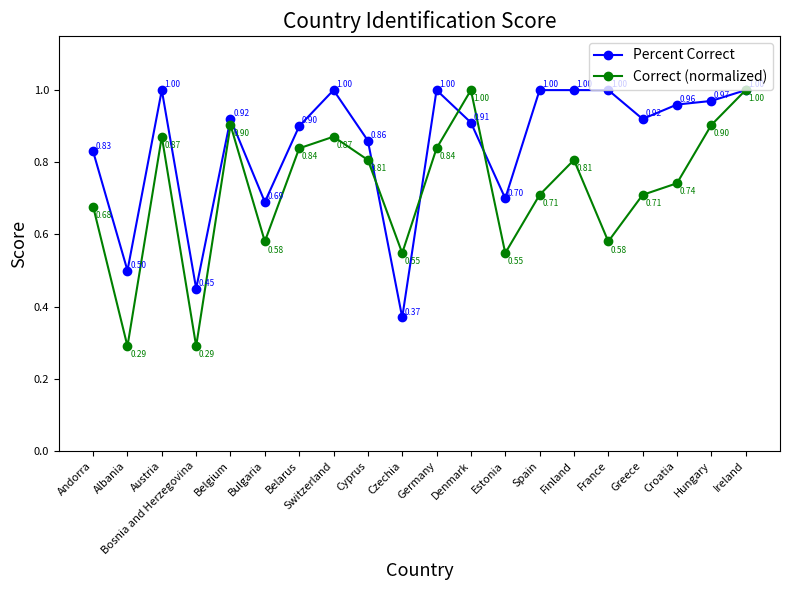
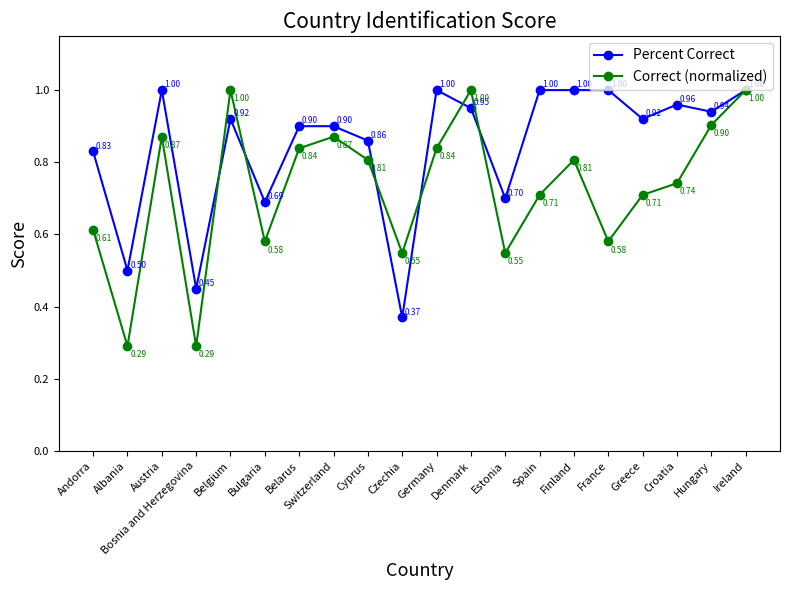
Correct (normalized), Andorra: 0.68 -> 0.61
Correct (normalized), Belgium: 0.90 -> 1.00
Percent Correct, Switzerland: 1.00 -> 0.90
Percent Correct, Denmark: 0.91 -> 0.95
Percent Correct, Hungary: 0.97 -> 0.94
